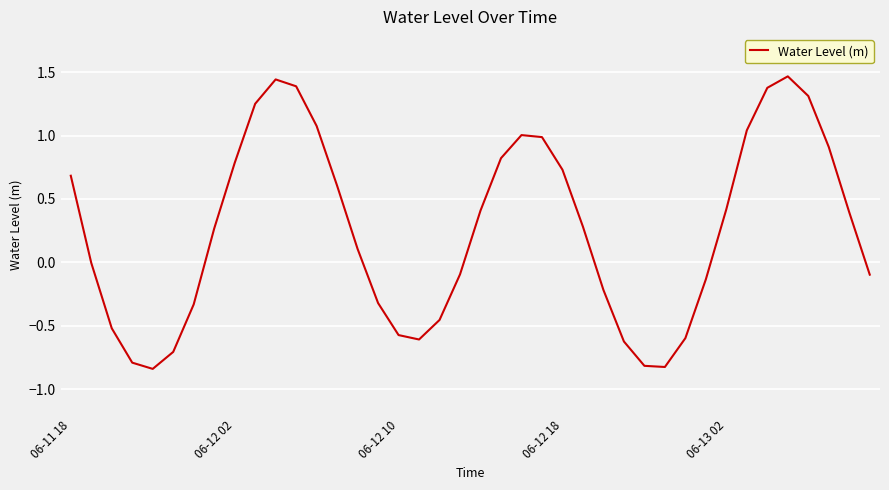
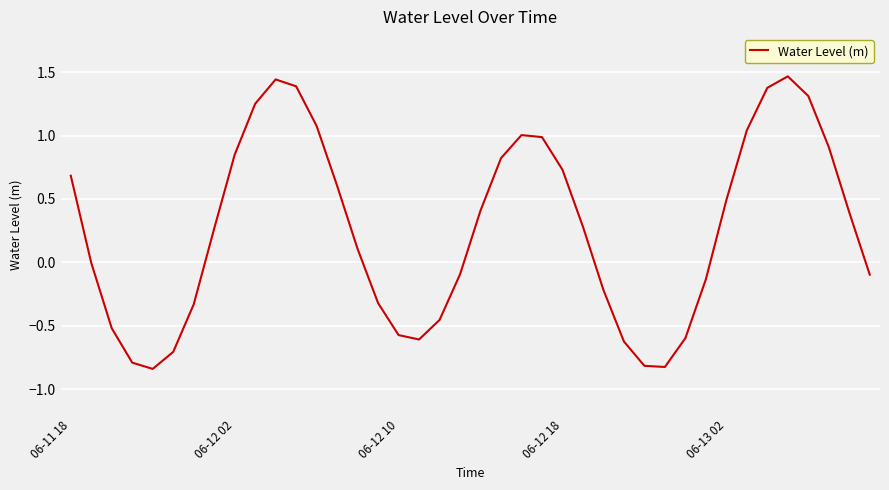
06-12 02: 0.78 -> 0.85
06-13 02: 0.42 -> 0.49
